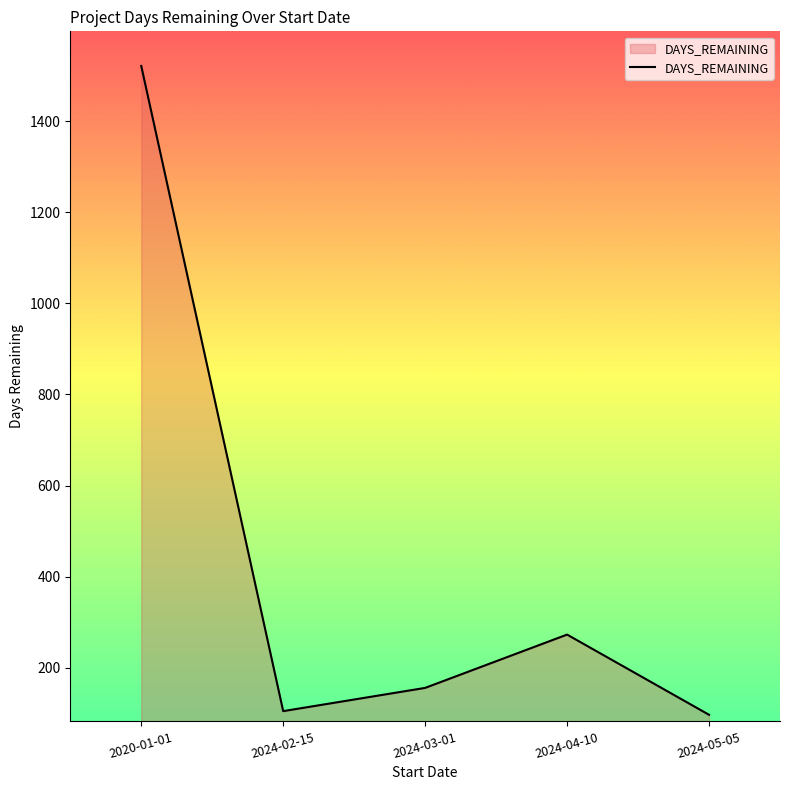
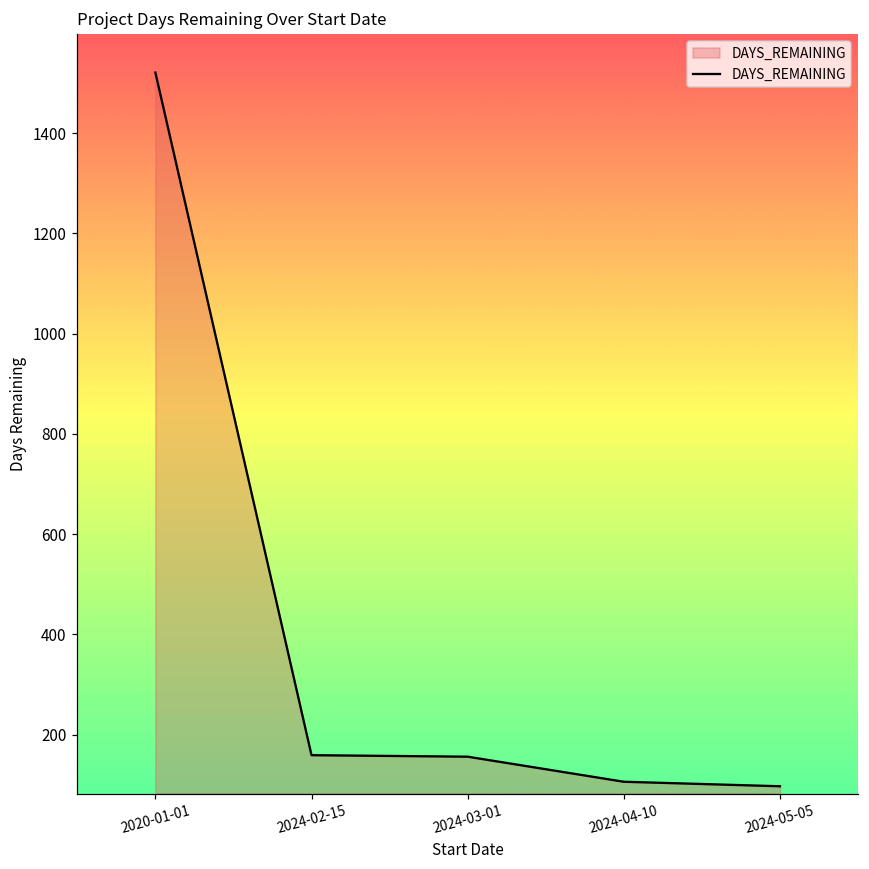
2024-02-15: 110 -> 160
2024-04-10: 270 -> 110
